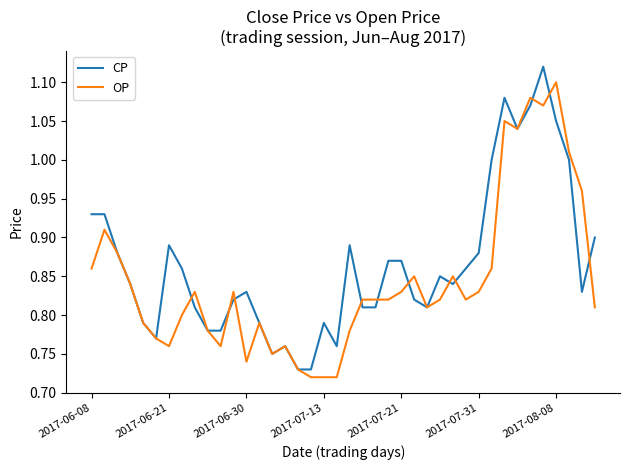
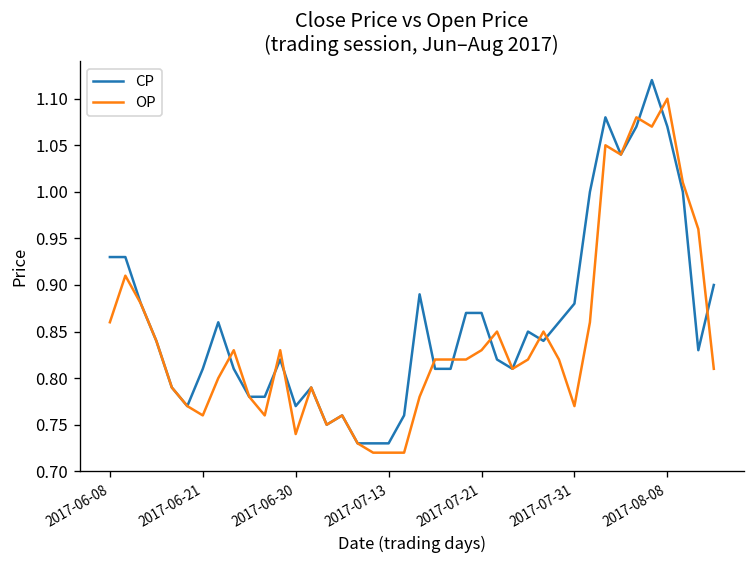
CP, 2017-06-21: 0.89 -> 0.81
CP, 2017-06-30: 0.83 -> 0.77
CP, 2017-07-13: 0.79 -> 0.73
OP, 2017-07-31: 0.83 -> 0.77
CP, 2017-08-08: 1.05 -> 1.07
